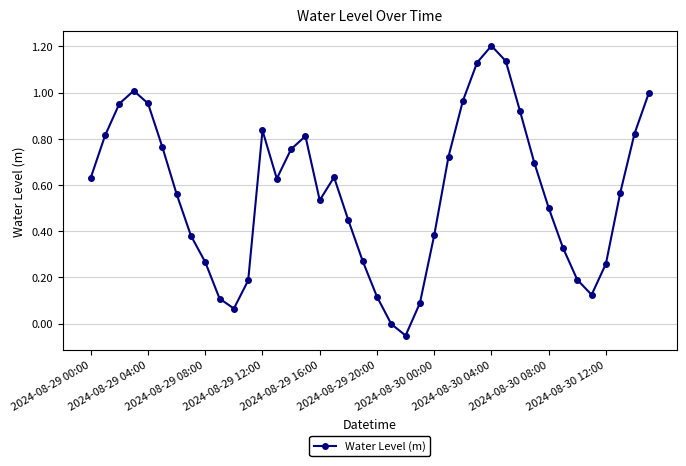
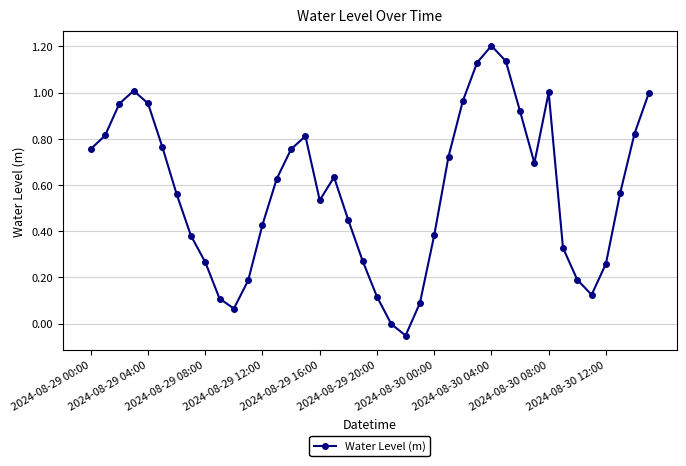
2024-08-29 00:00: 0.63 -> 0.76
2024-08-29 12:00: 0.84 -> 0.43
2024-08-30 08:00: 0.50 -> 1.00
